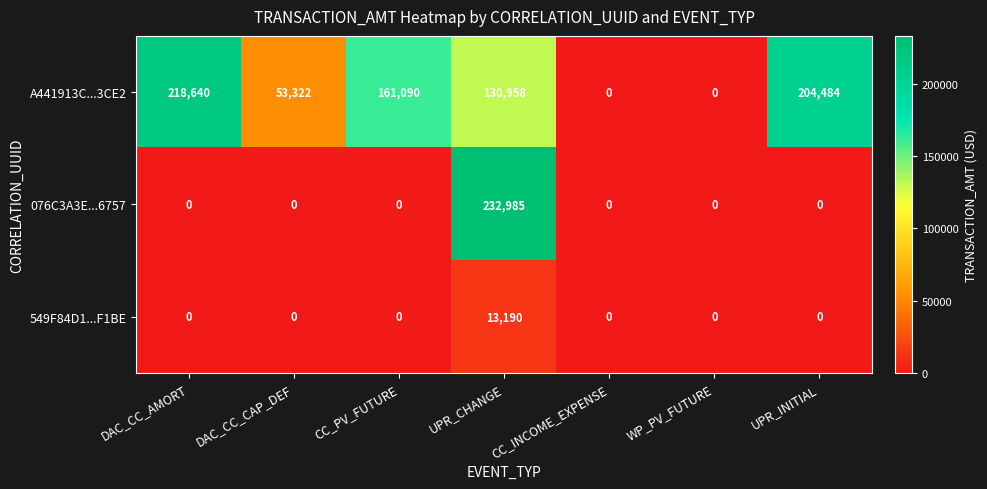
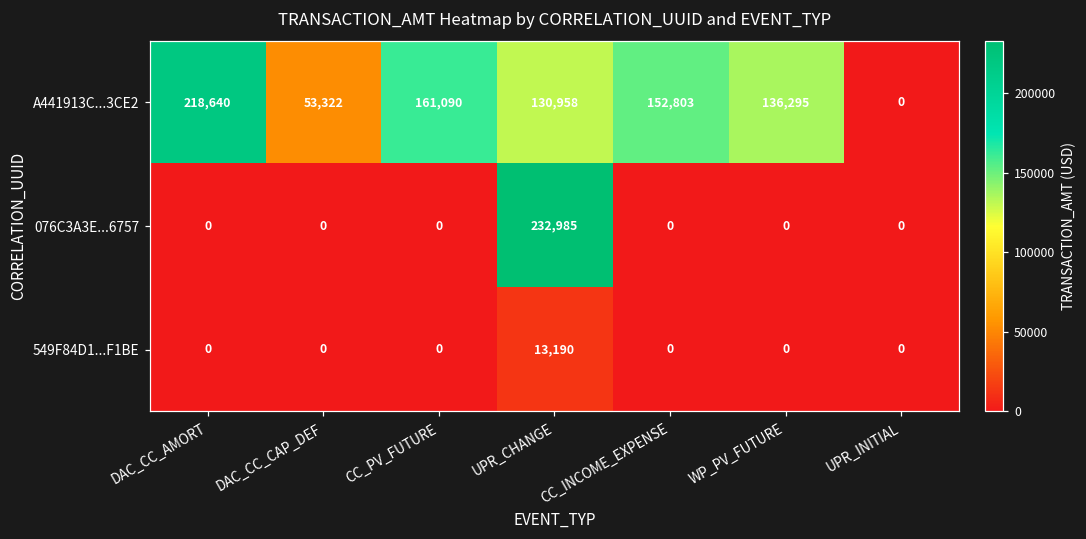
A441913C...3CE2, CC_INCOME_EXPENSE: 0 -> 152,803
A441913C...3CE2, WP_PV_FUTURE: 0 -> 136,295
A441913C...3CE2, UPR_INITIAL: 204,484 -> 0
